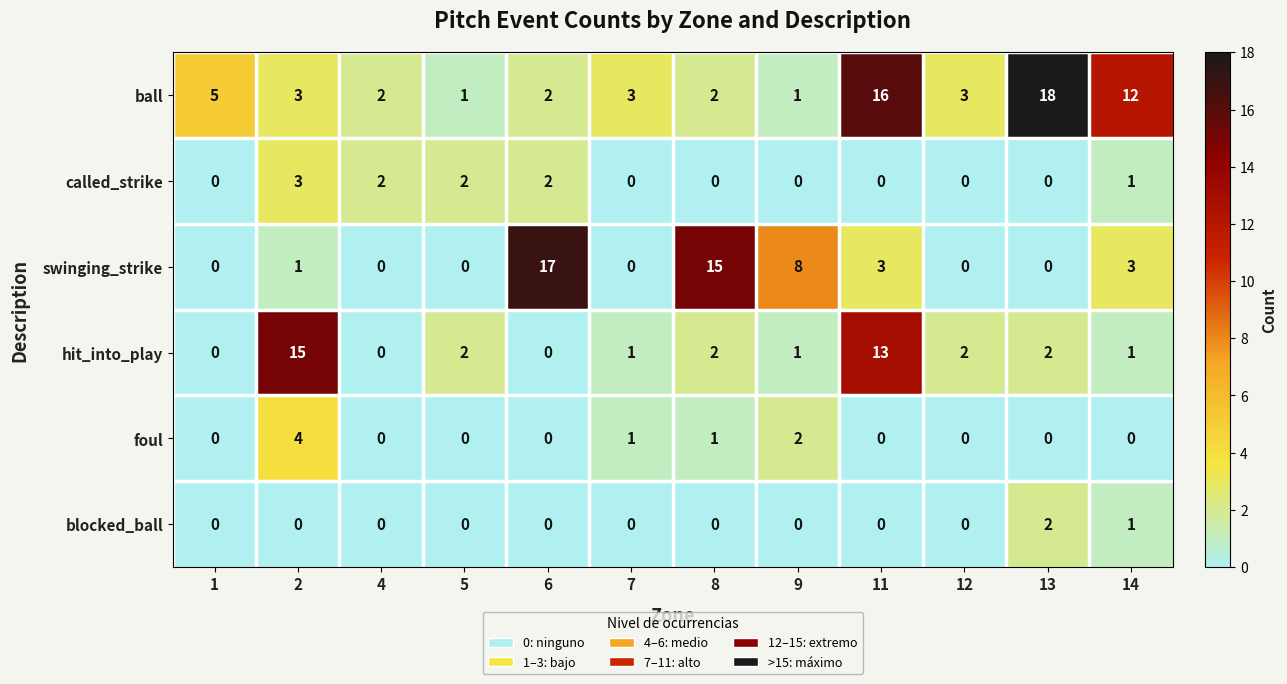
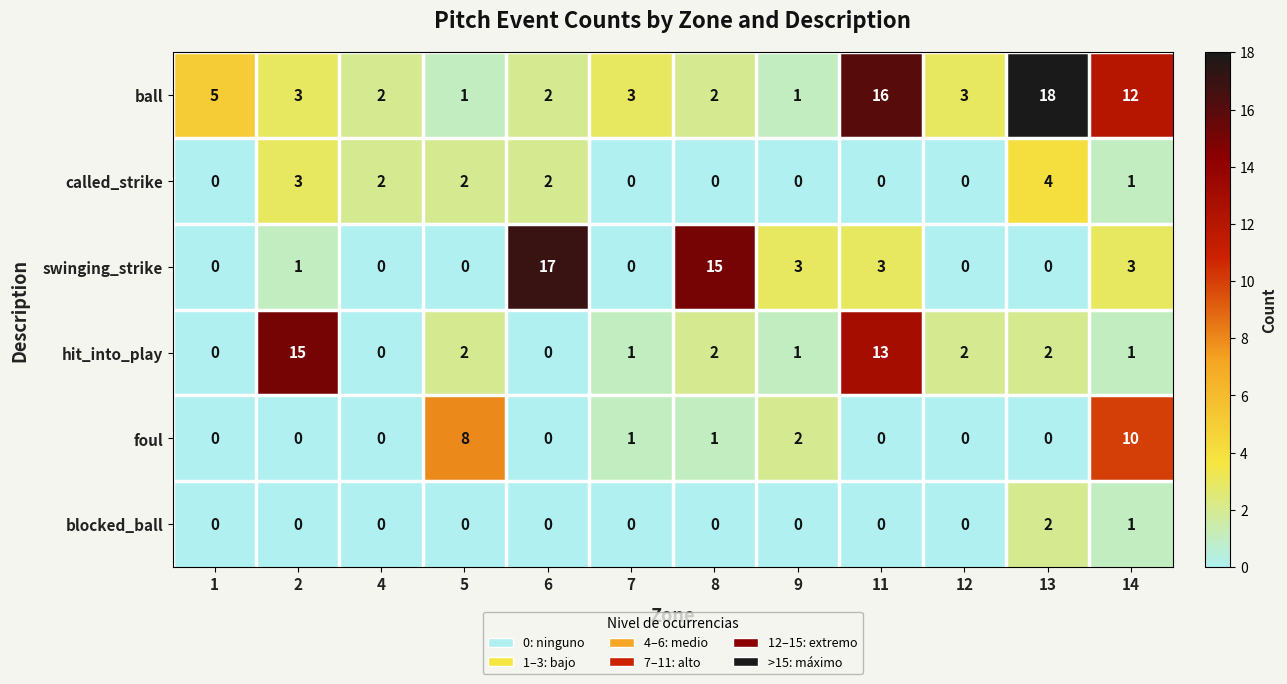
called_strike, 13: 0 -> 4
swinging_strike, 9: 8 -> 3
foul, 2: 4 -> 0
foul, 5: 0 -> 8
foul, 14: 0 -> 10
